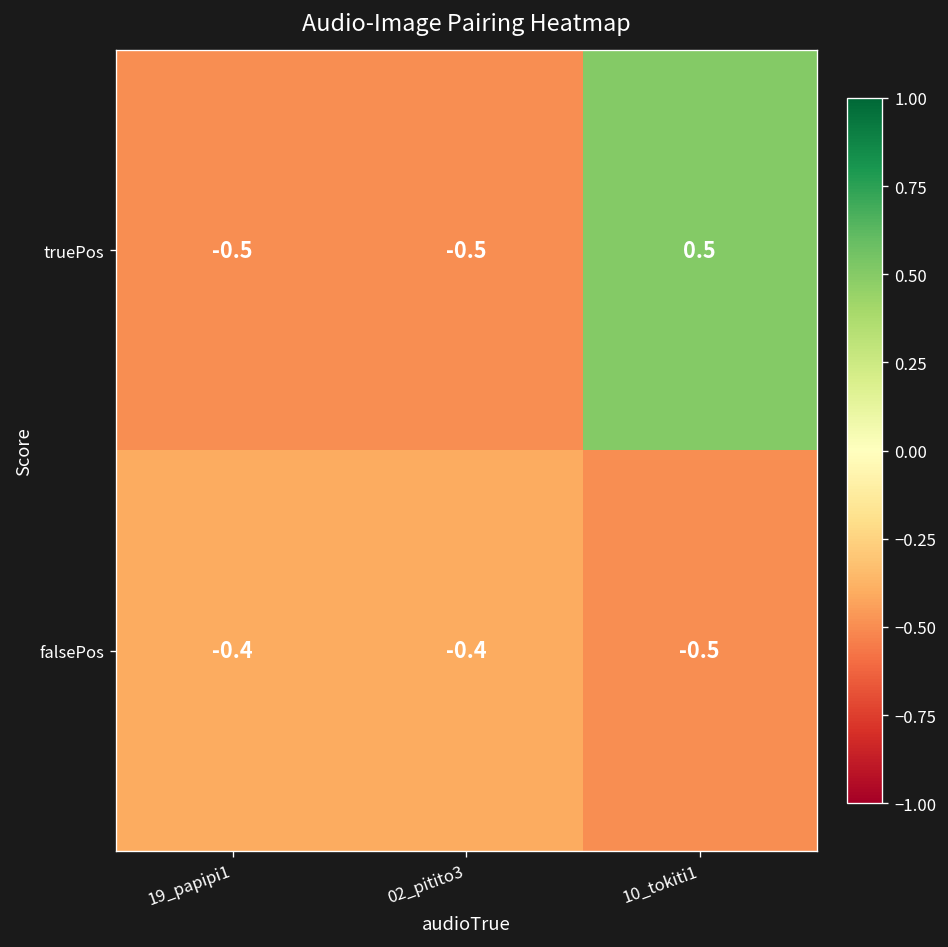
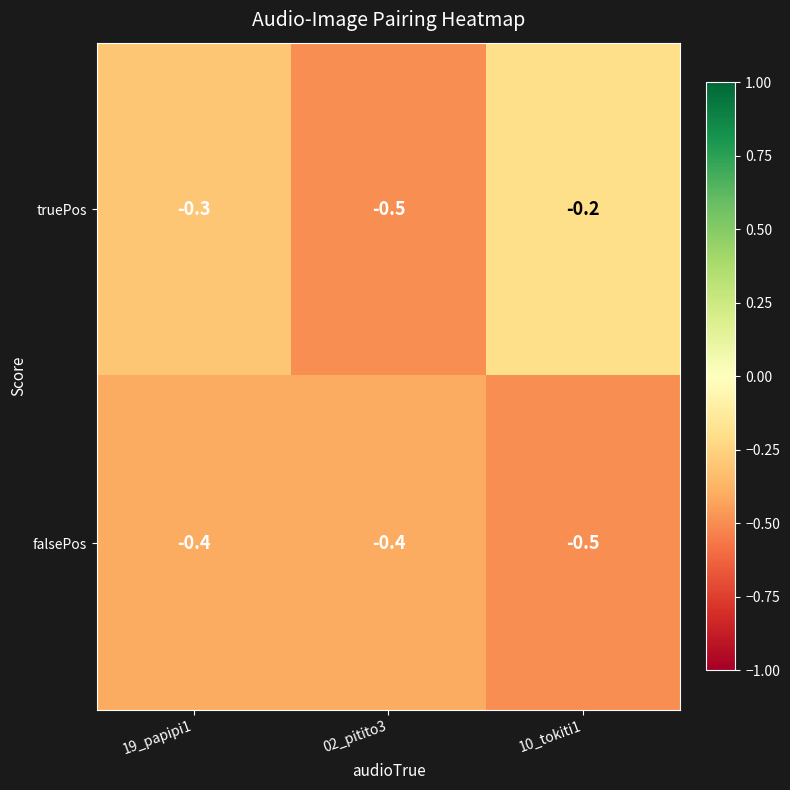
truePos, 19_papipi1: -0.5 -> -0.3
truePos, 10_tokiti1: 0.5 -> -0.2
